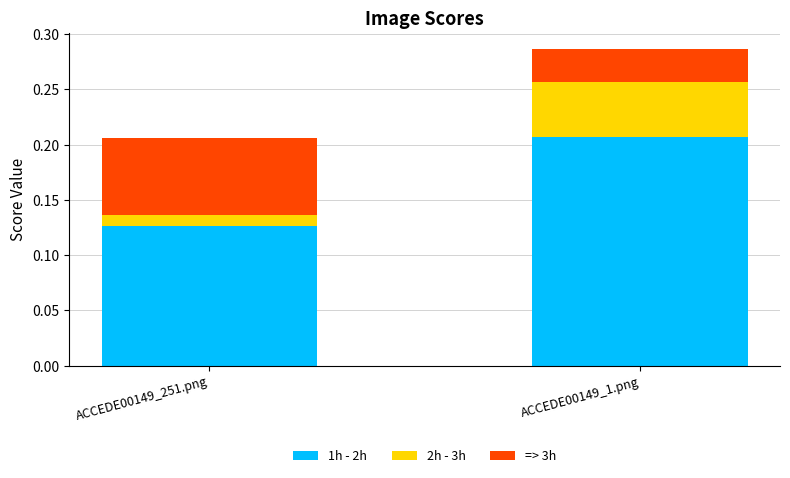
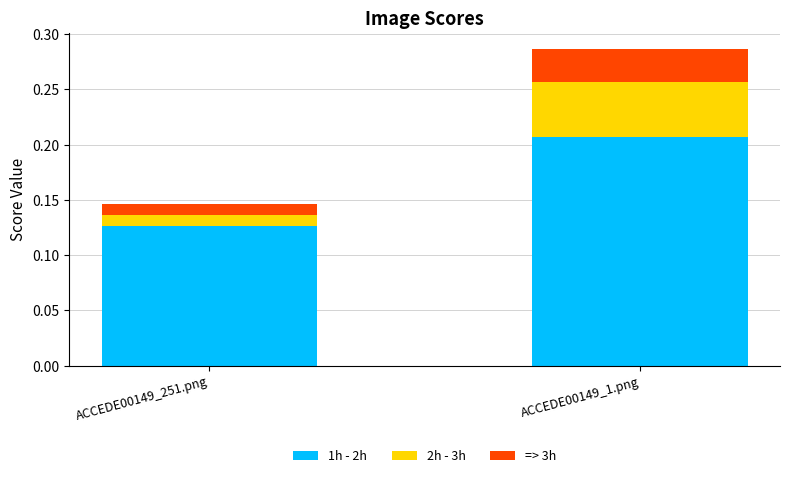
=> 3h, ACCEDE00149_251.png: 0.07 -> 0.01
